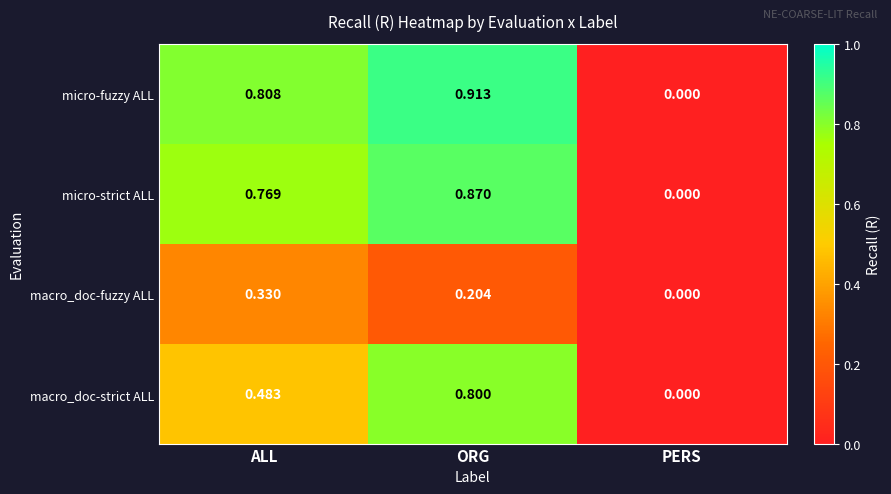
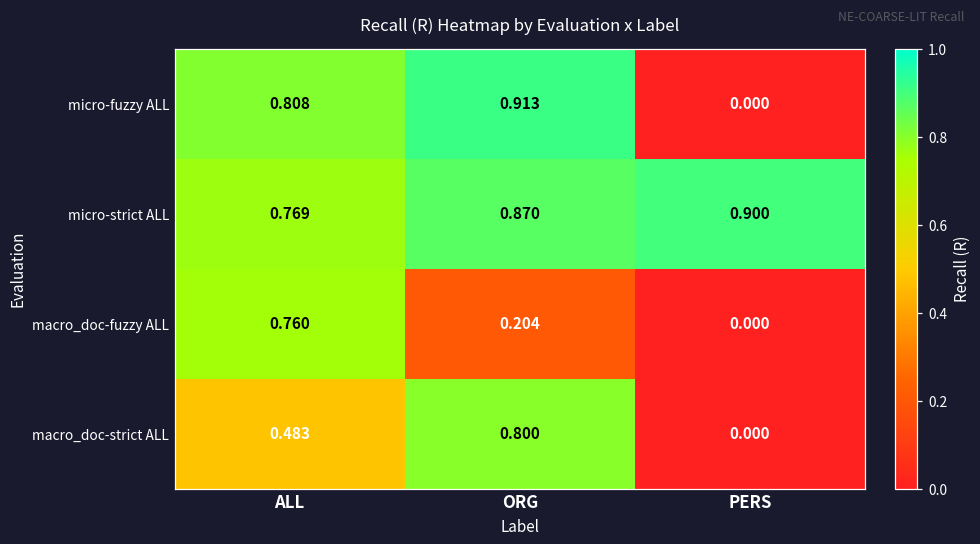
micro-strict ALL, PERS: 0.000 -> 0.900
macro_doc-fuzzy ALL, ALL: 0.330 -> 0.760
